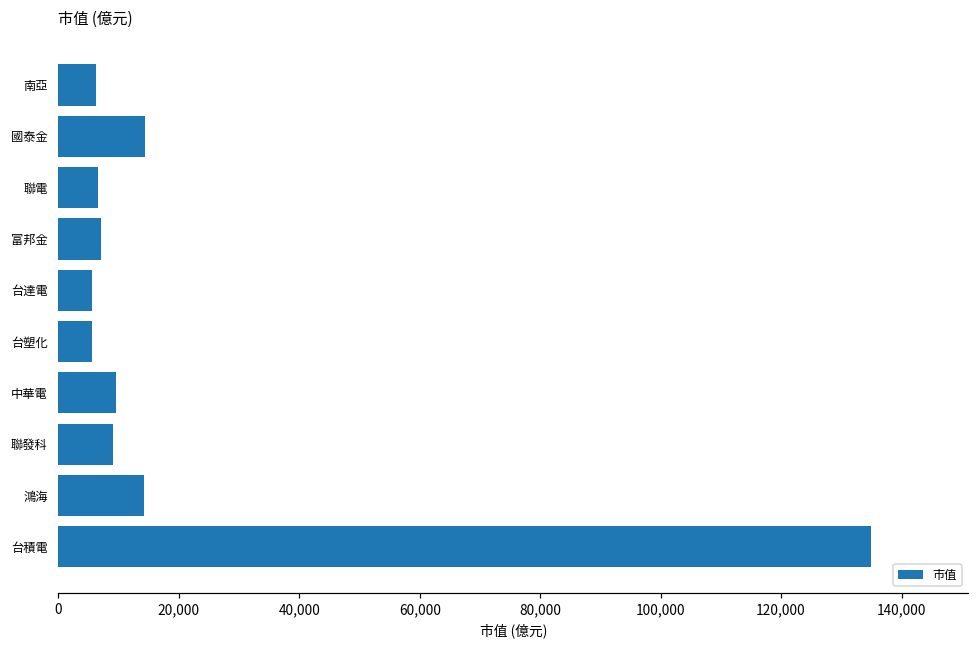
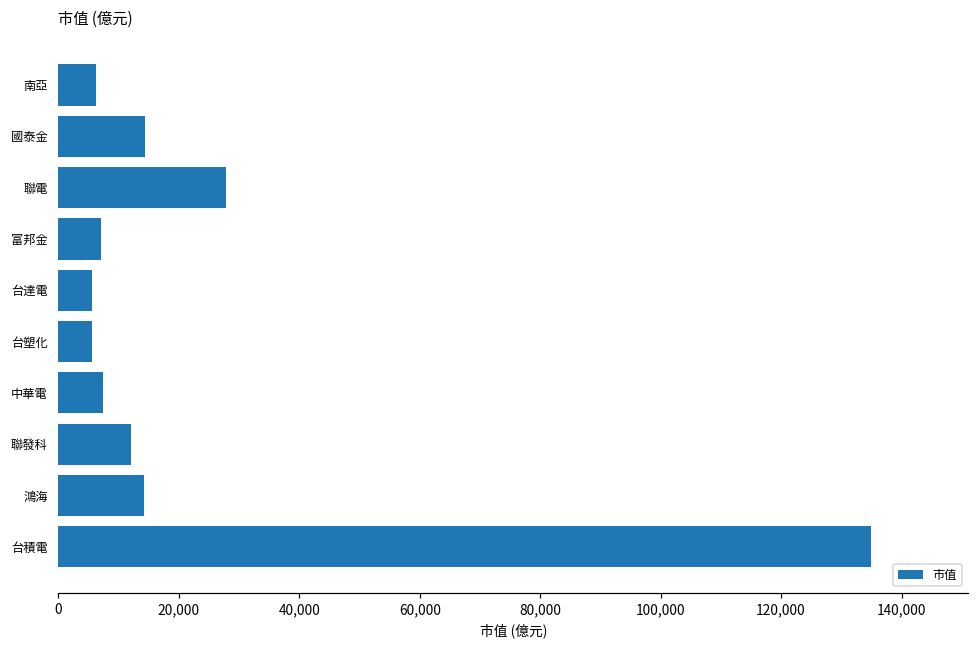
聯電: 7,000 -> 28,000
中華電: 10,000 -> 7,000
聯發科: 9,000 -> 12,000
